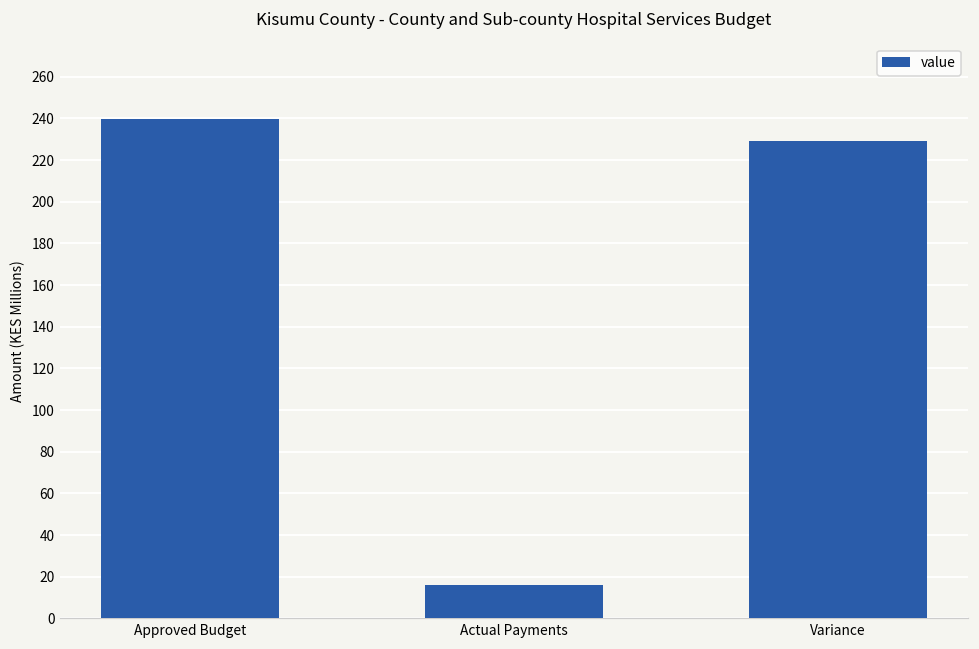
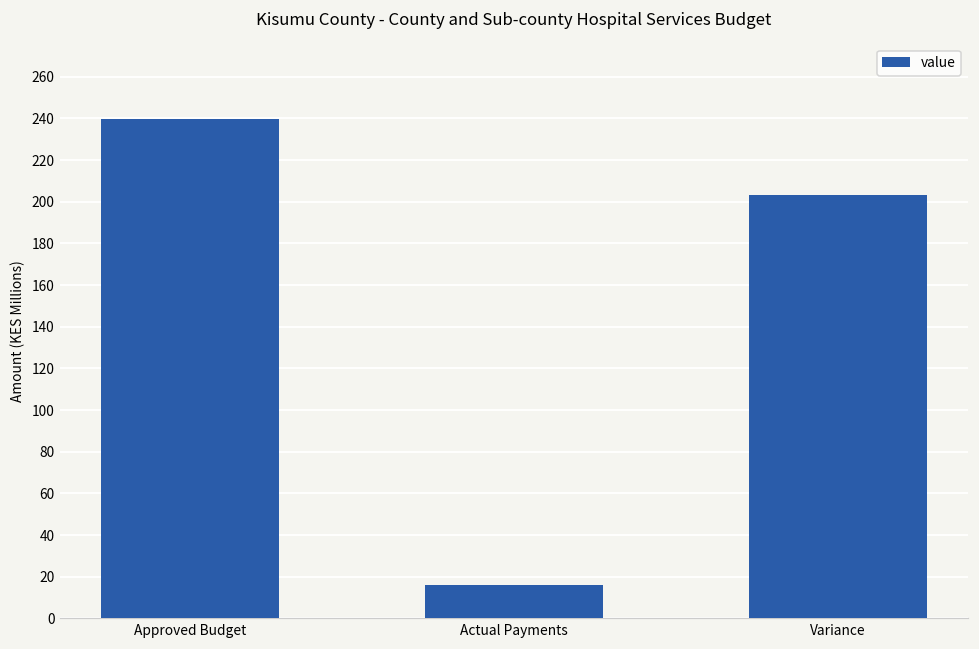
Variance: 229 -> 203
